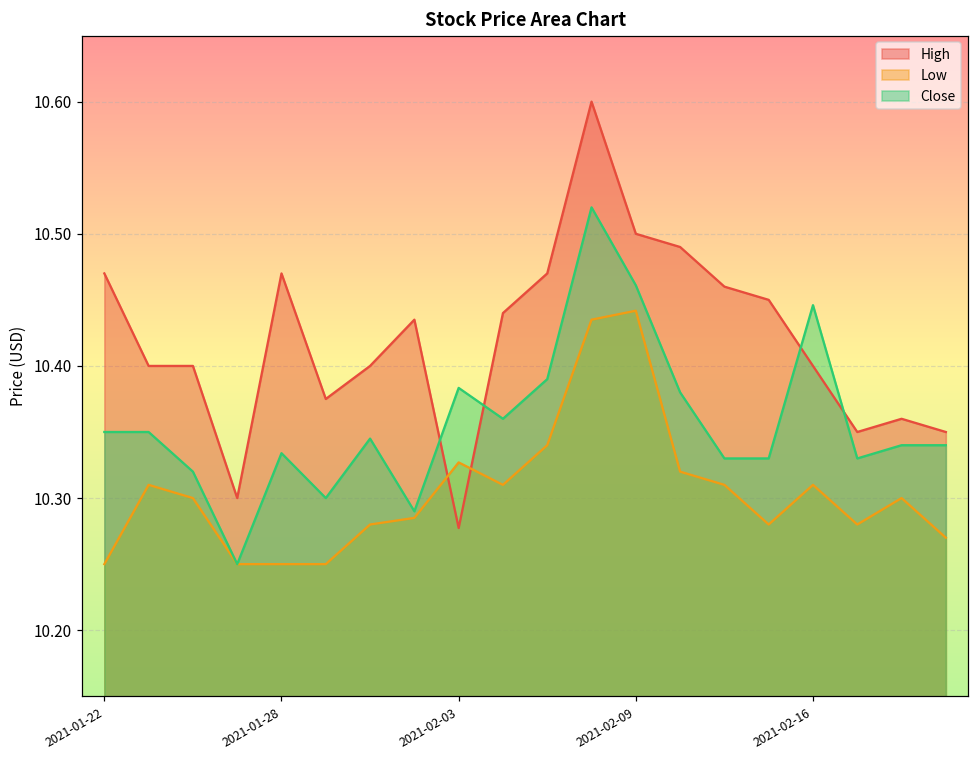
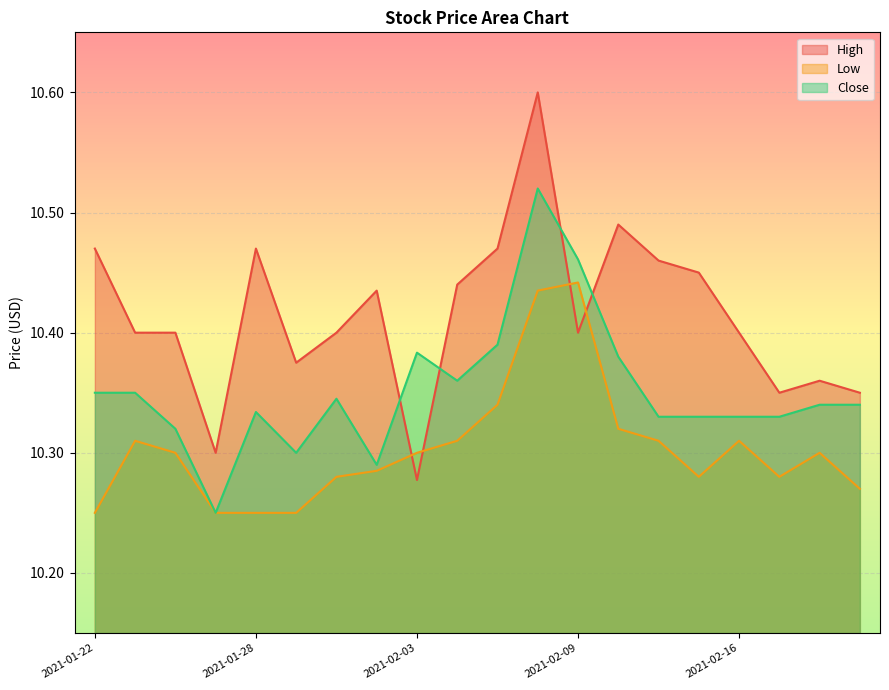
Low, 2021-02-03: 10.327 -> 10.300
High, 2021-02-09: 10.5 -> 10.4
Close, 2021-02-16: 10.446 -> 10.330
